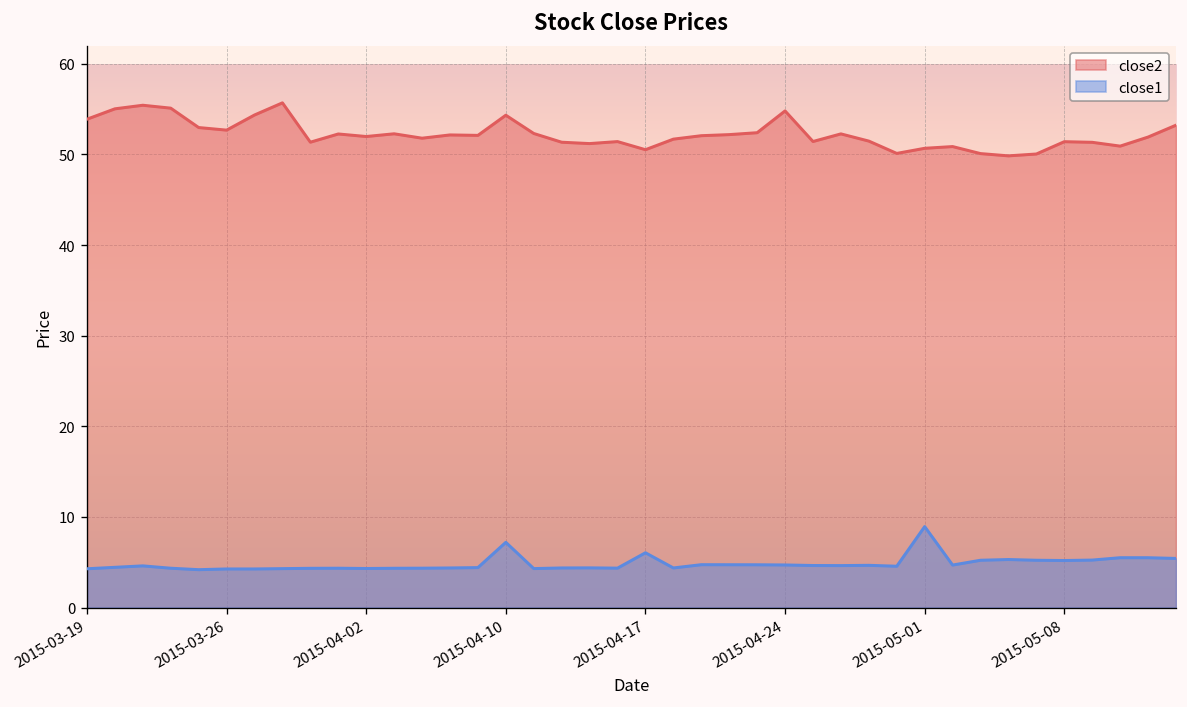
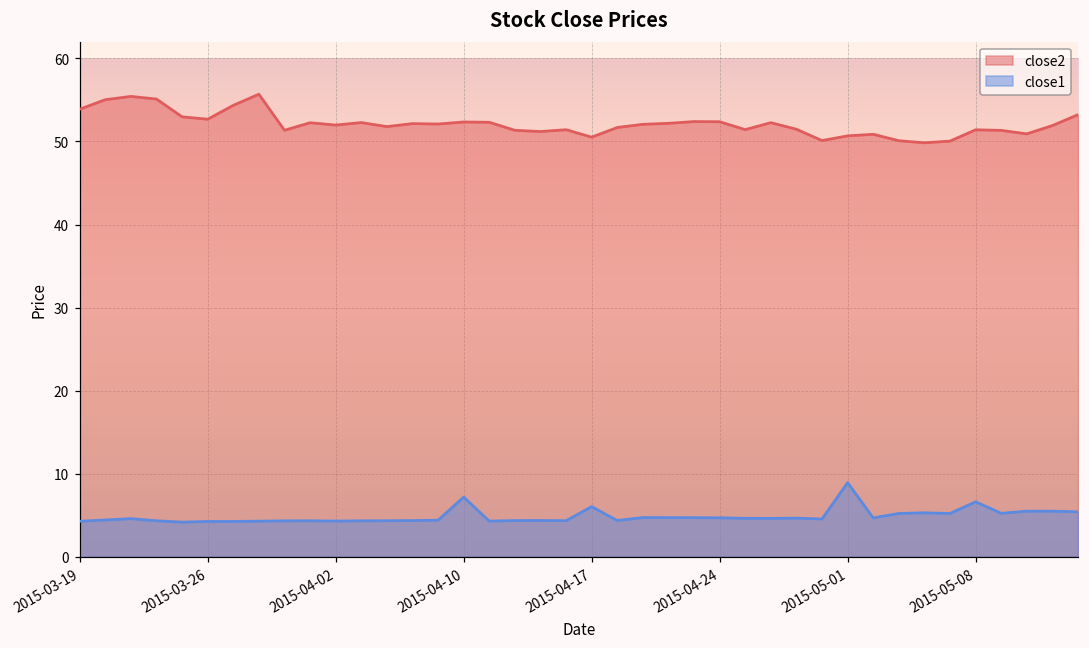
close2, 2015-04-10: 54 -> 52
close2, 2015-04-24: 55 -> 52
close1, 2015-05-08: 5 -> 7
